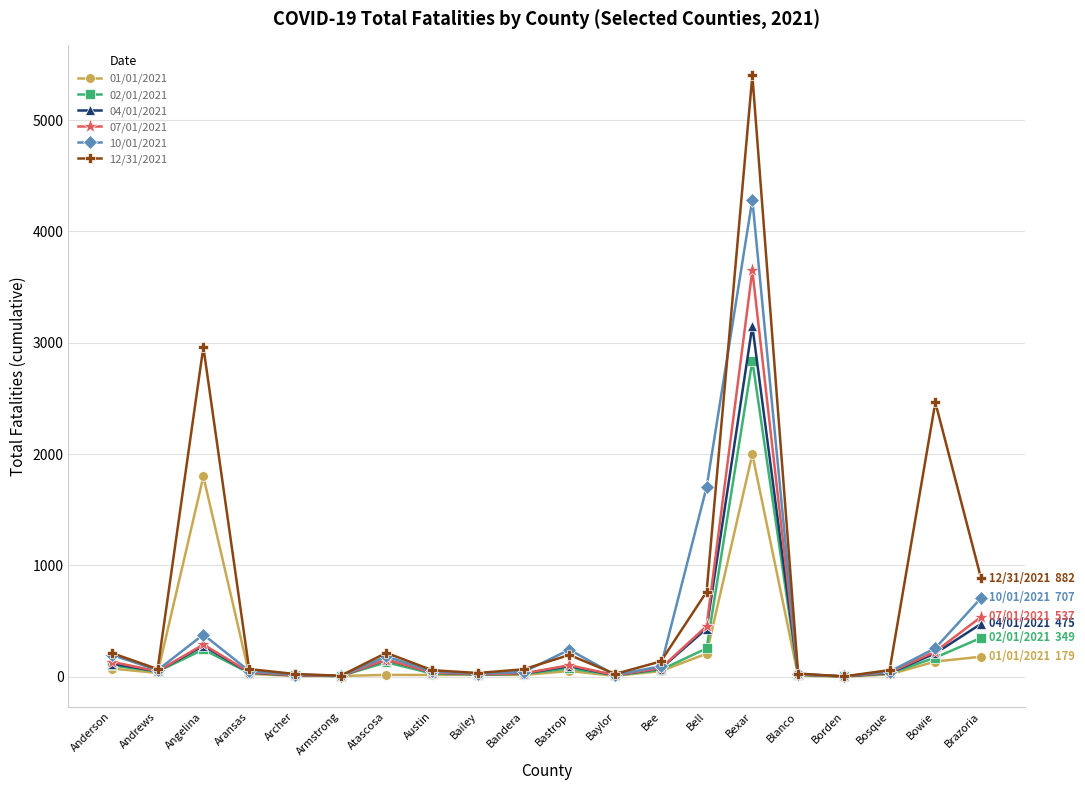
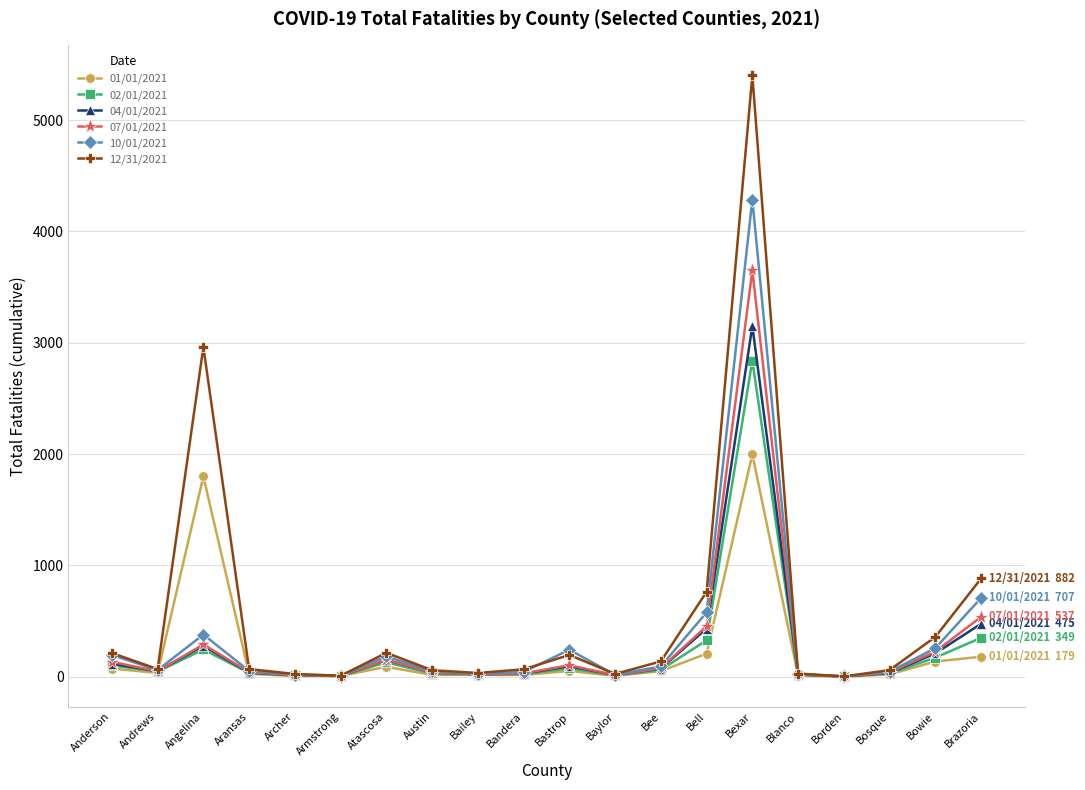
01/01/2021, Atascosa: 20 -> 90
02/01/2021, Bell: 250 -> 330
10/01/2021, Bell: 1700 -> 580
12/31/2021, Bowie: 2470 -> 360
